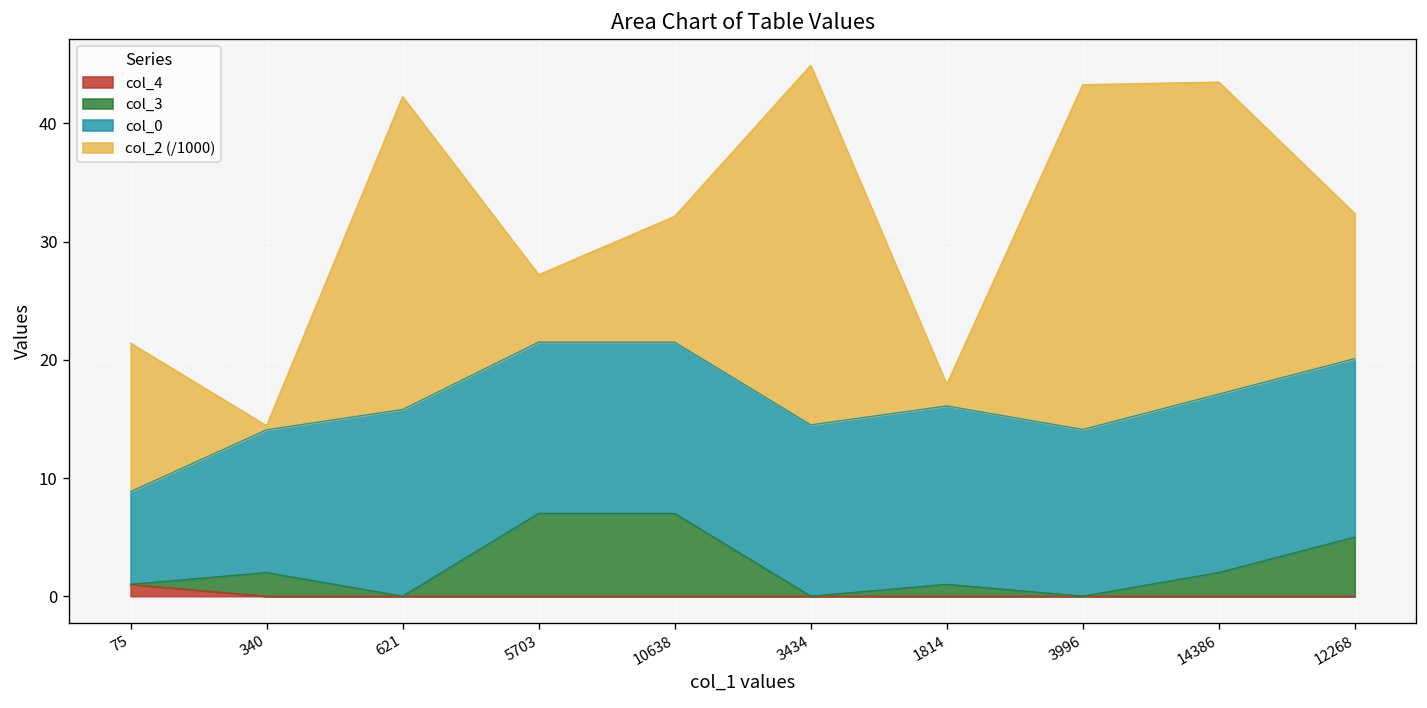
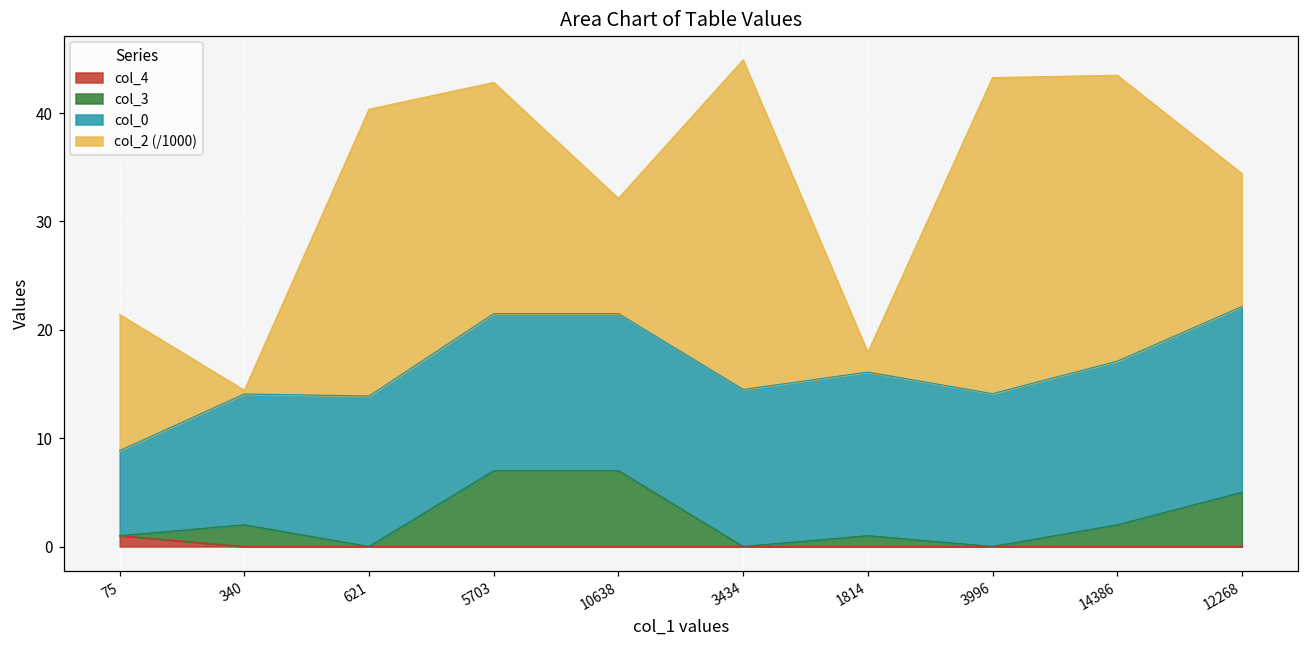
col_0, 621: 16 -> 14
col_2 (/1000), 5703: 6 -> 21
col_0, 12268: 15 -> 17
